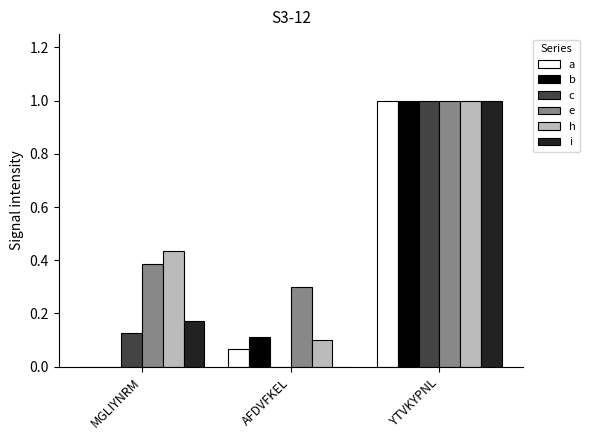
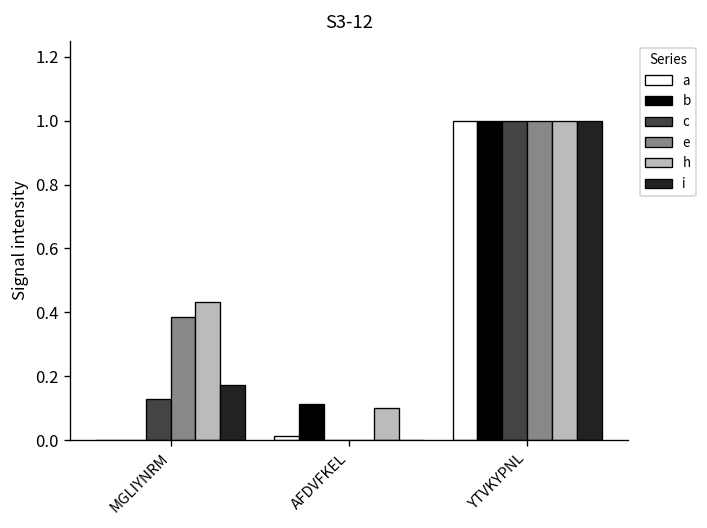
a, AFDVFKEL: 0.07 -> 0.01
e, AFDVFKEL: 0.3 -> 0.0
